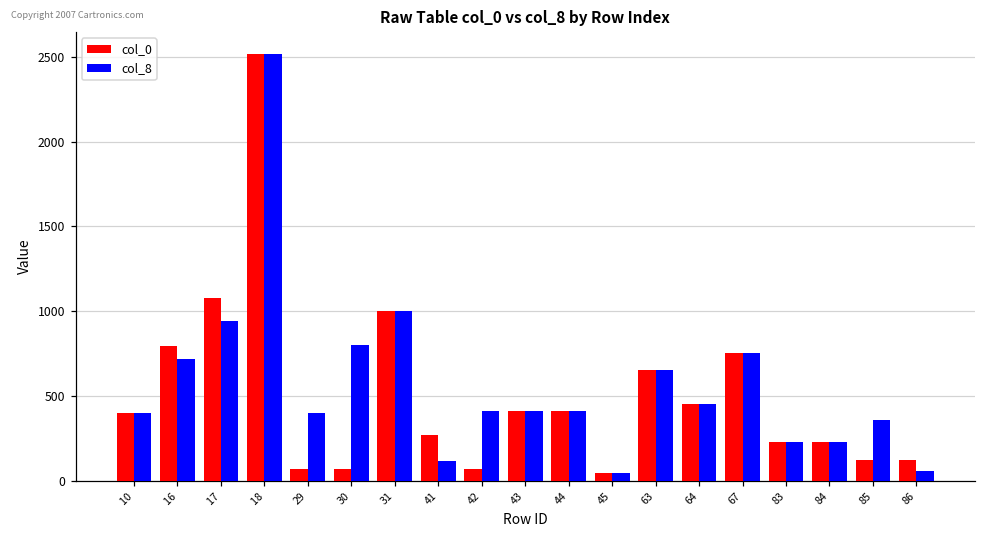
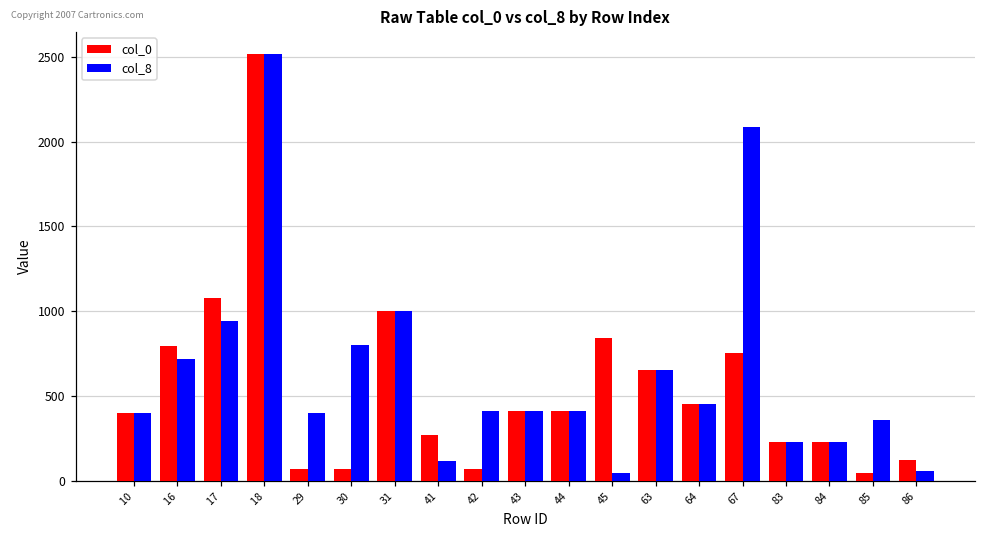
col_0, 45: 40 -> 840
col_8, 67: 750 -> 2090
col_0, 85: 120 -> 40
